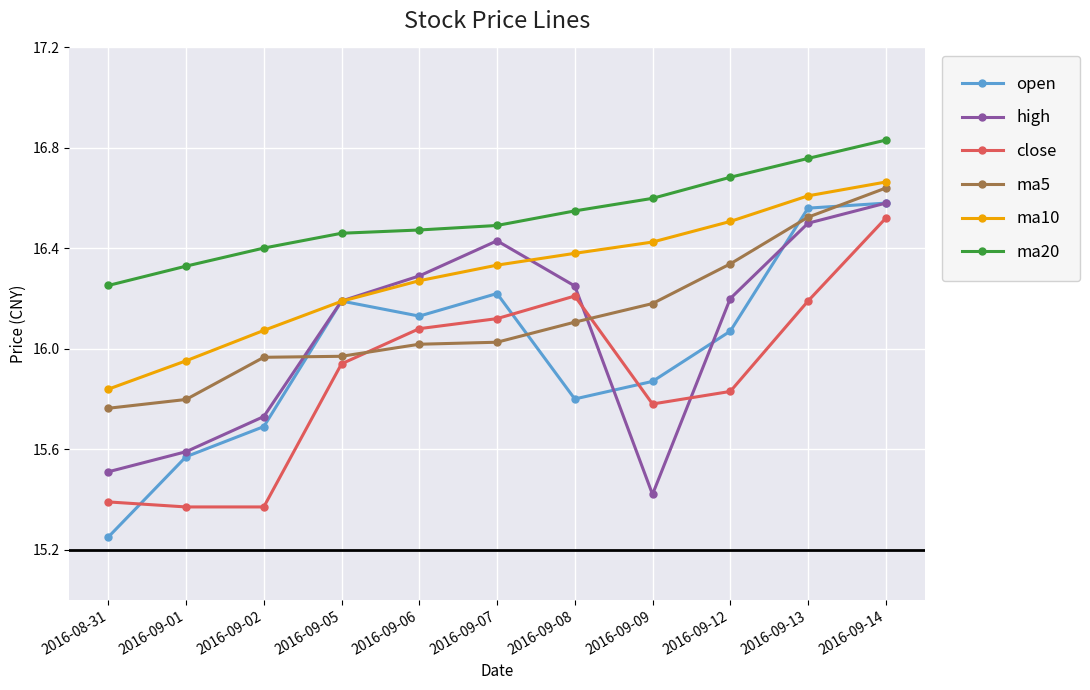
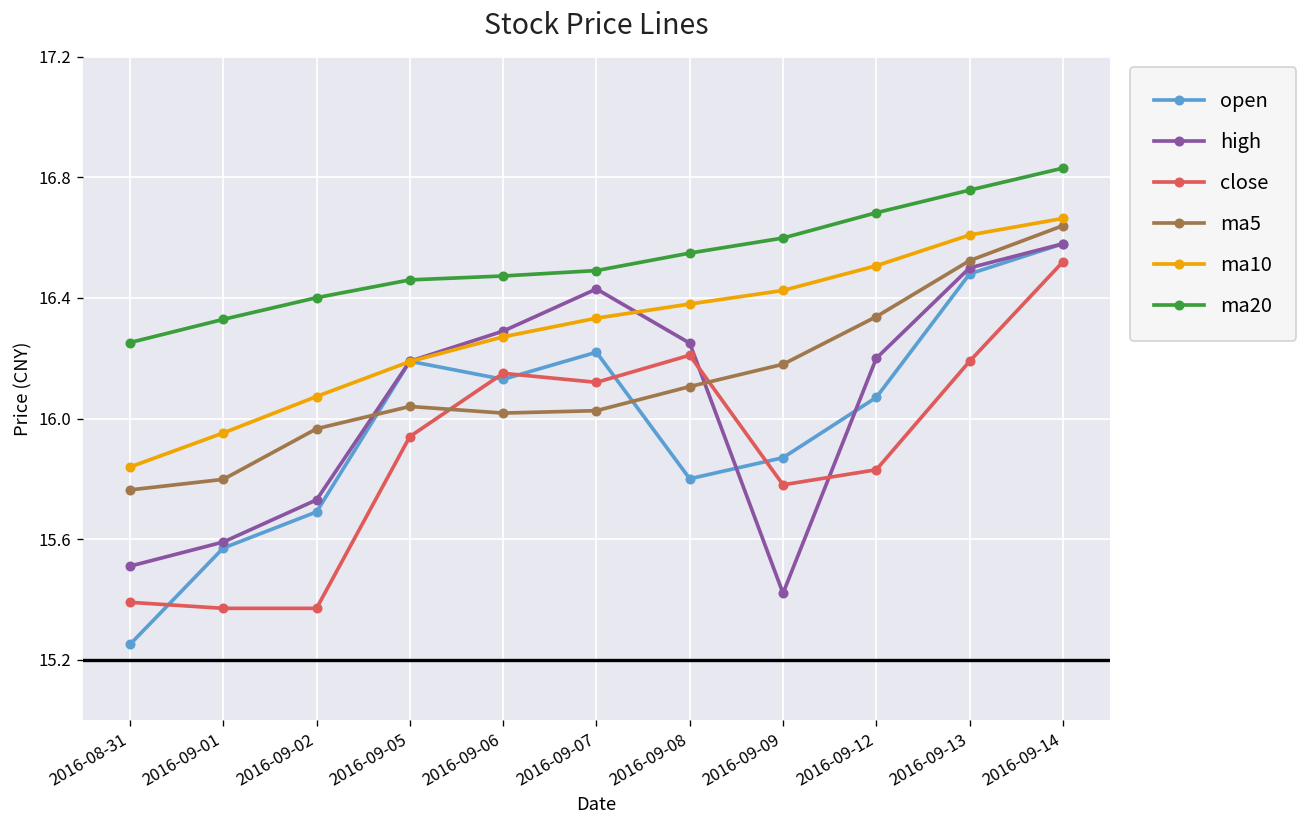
ma5, 2016-09-05: 15.97 -> 16.04
close, 2016-09-06: 16.08 -> 16.15
open, 2016-09-13: 16.56 -> 16.48
